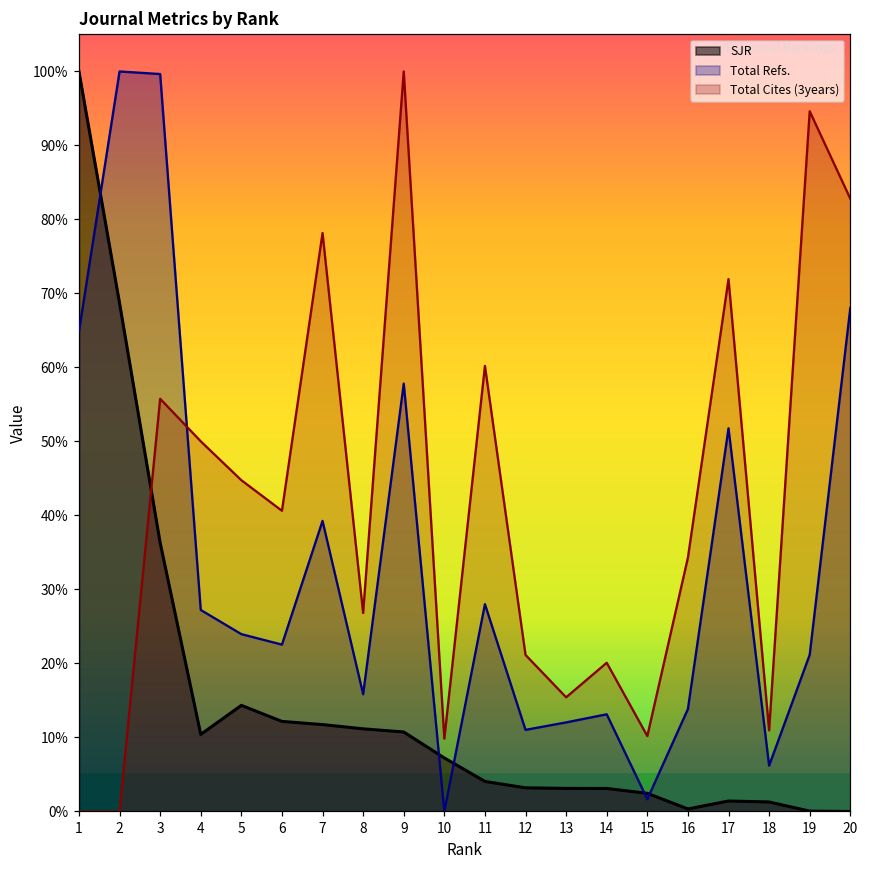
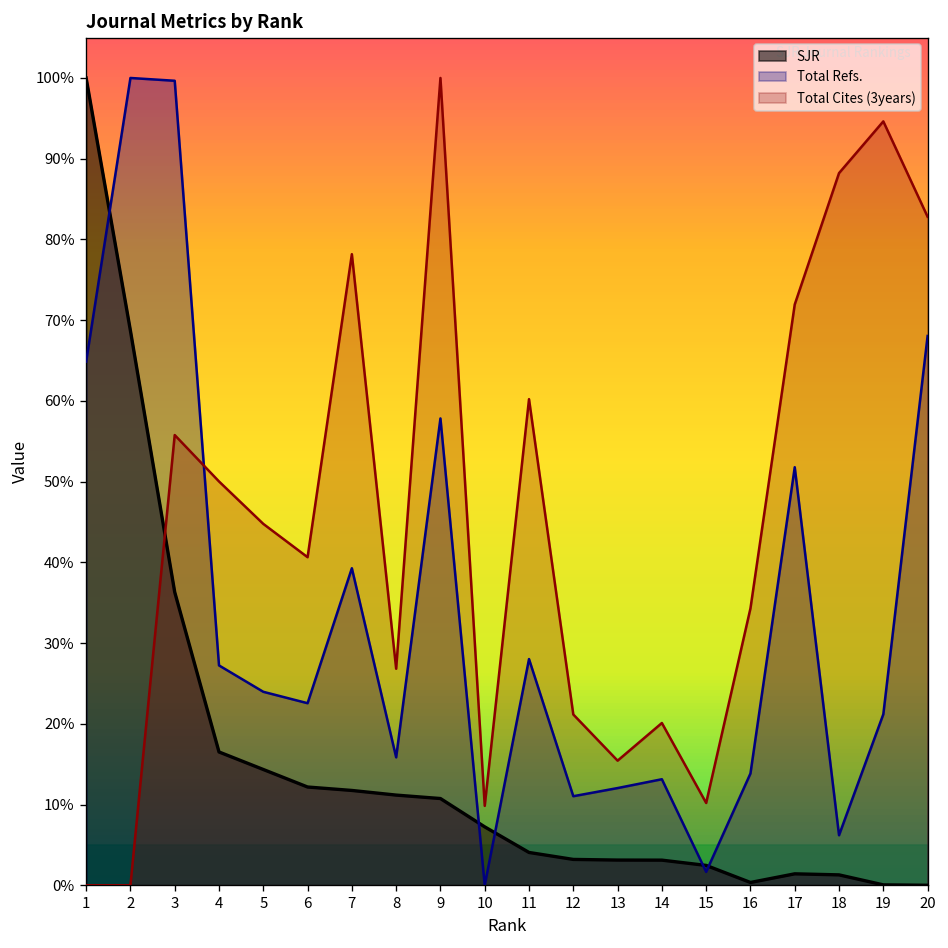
SJR, 4: 10% -> 17%
Total Cites (3years), 18: 11% -> 88%
